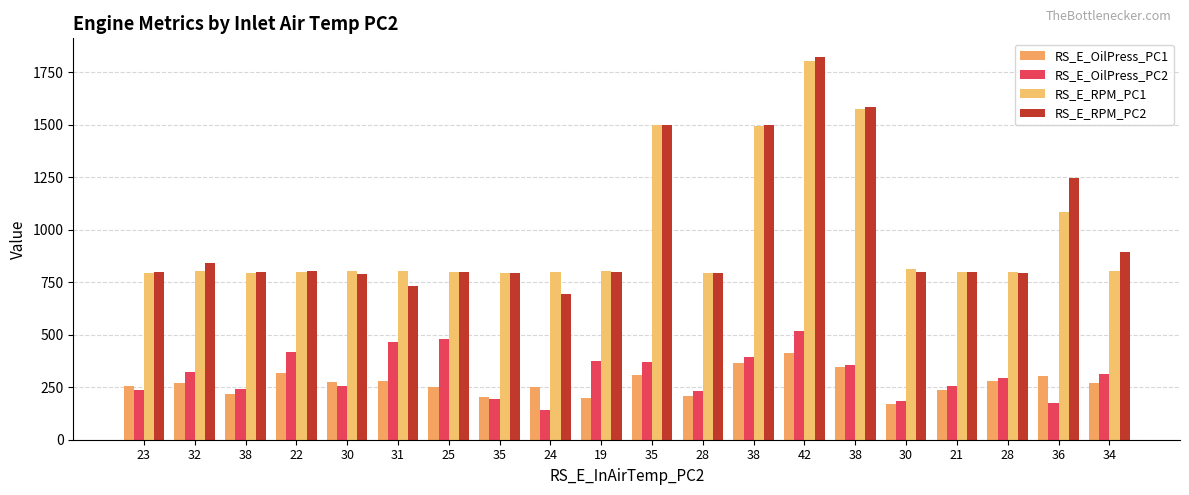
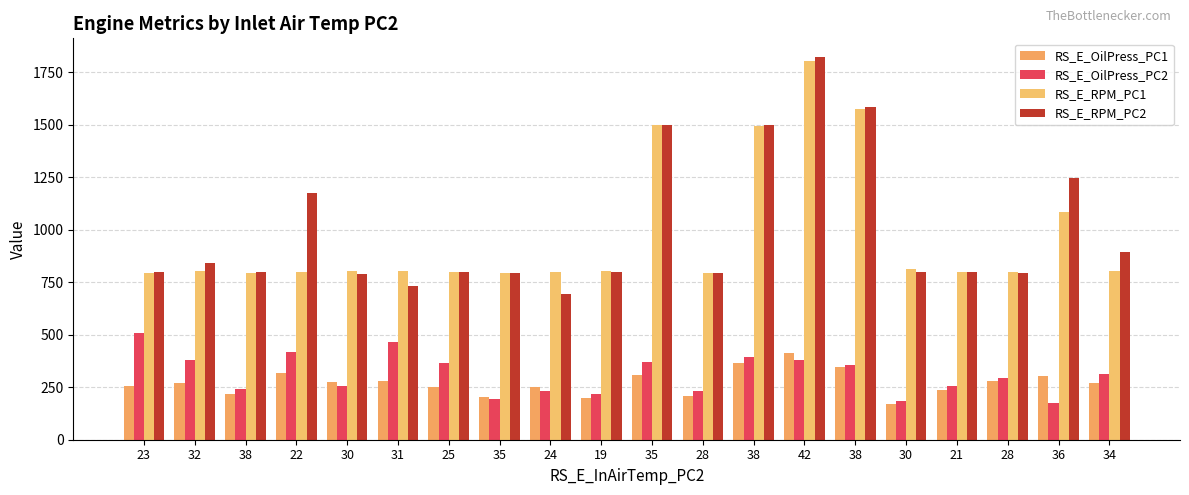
RS_E_OilPress_PC2, 23: 240 -> 510
RS_E_OilPress_PC2, 32: 320 -> 380
RS_E_RPM_PC2, 22: 800 -> 1170
RS_E_OilPress_PC2, 25: 480 -> 370
RS_E_OilPress_PC2, 24: 140 -> 230
RS_E_OilPress_PC2, 19: 370 -> 220
RS_E_OilPress_PC2, 42: 520 -> 380
